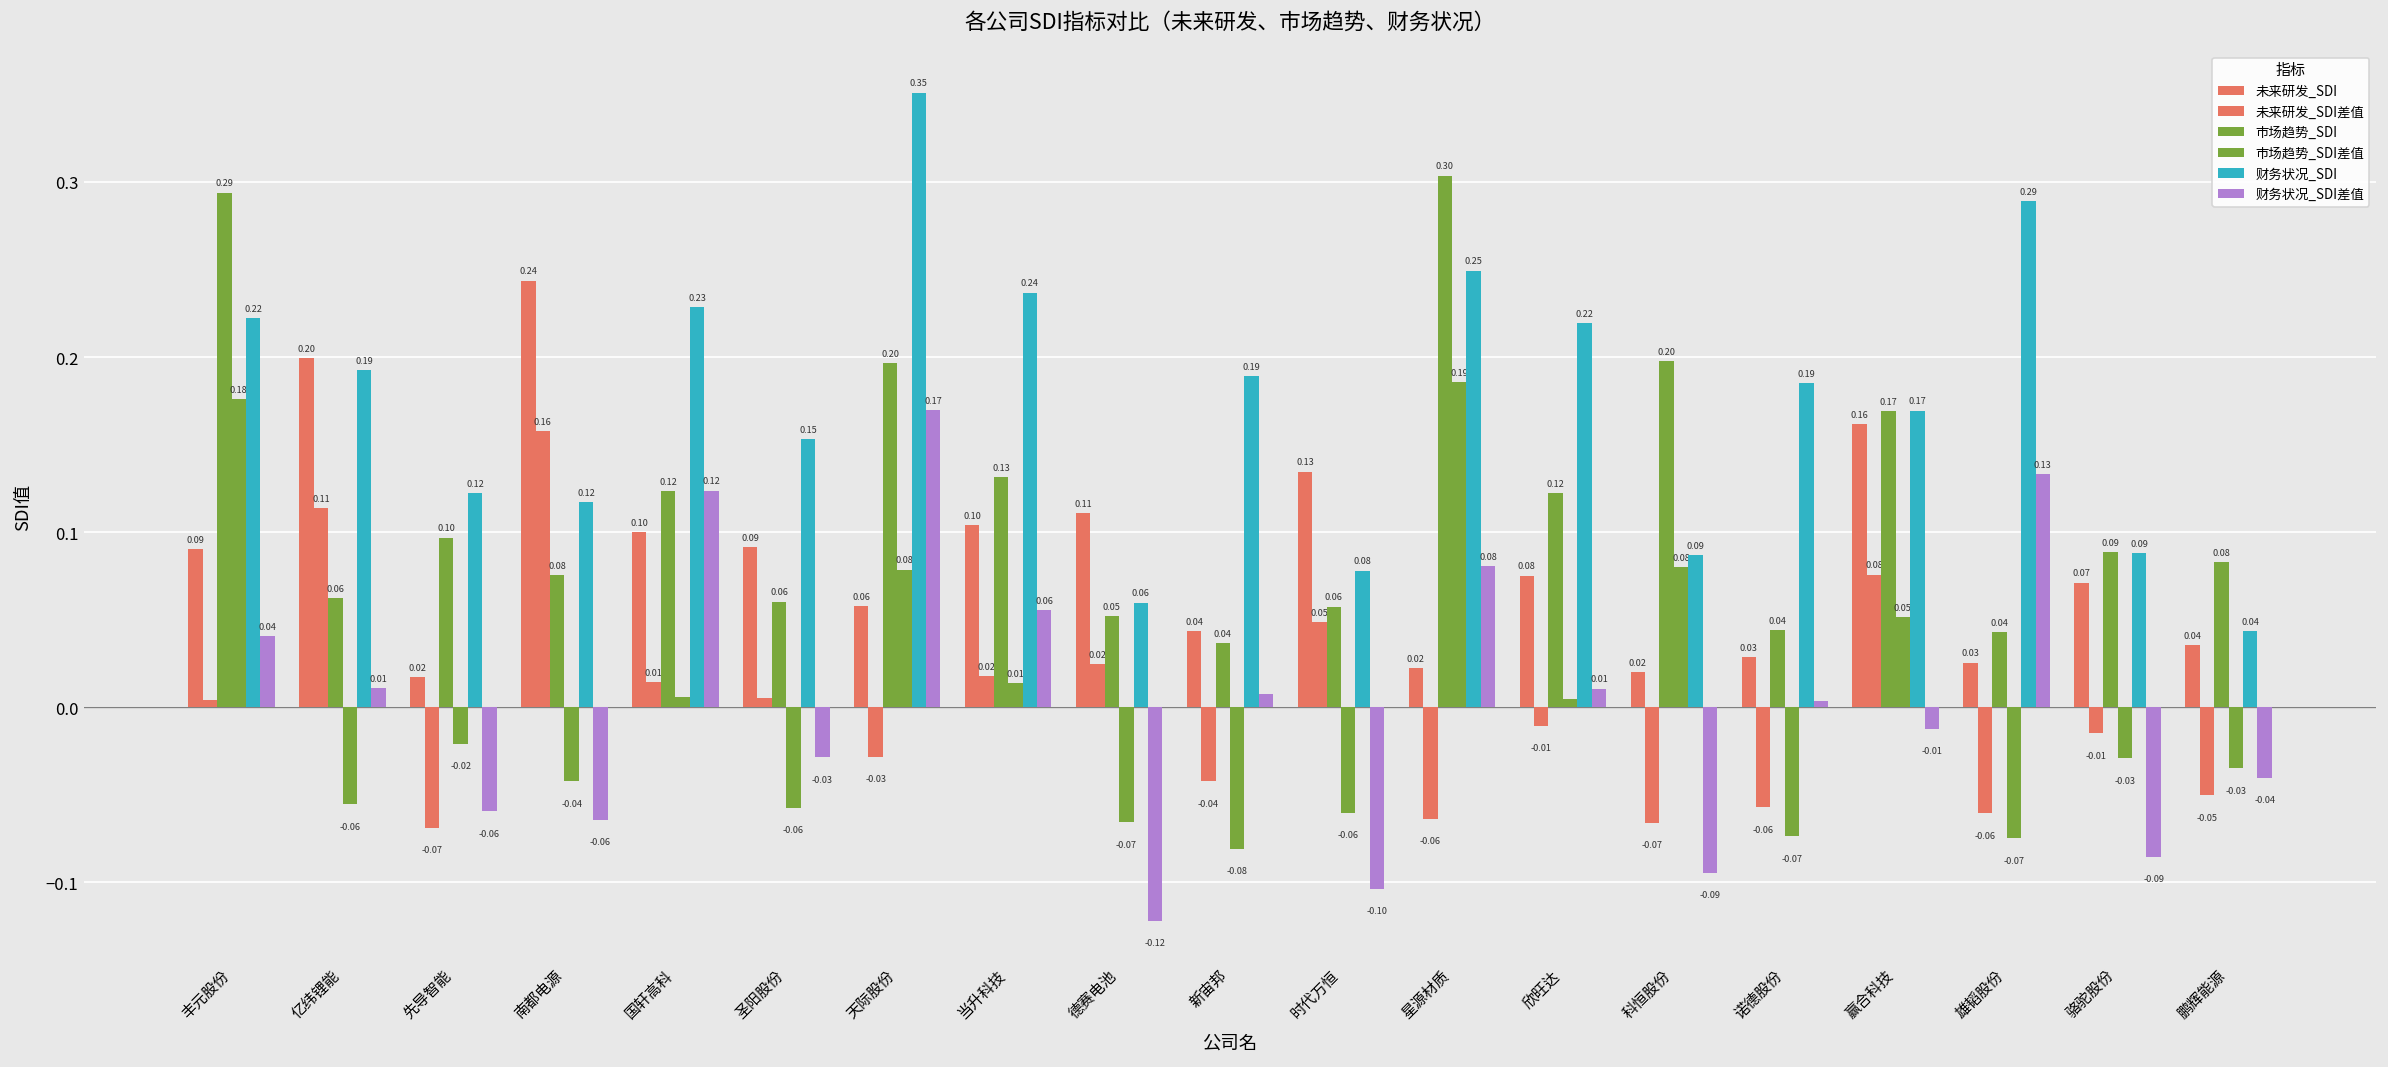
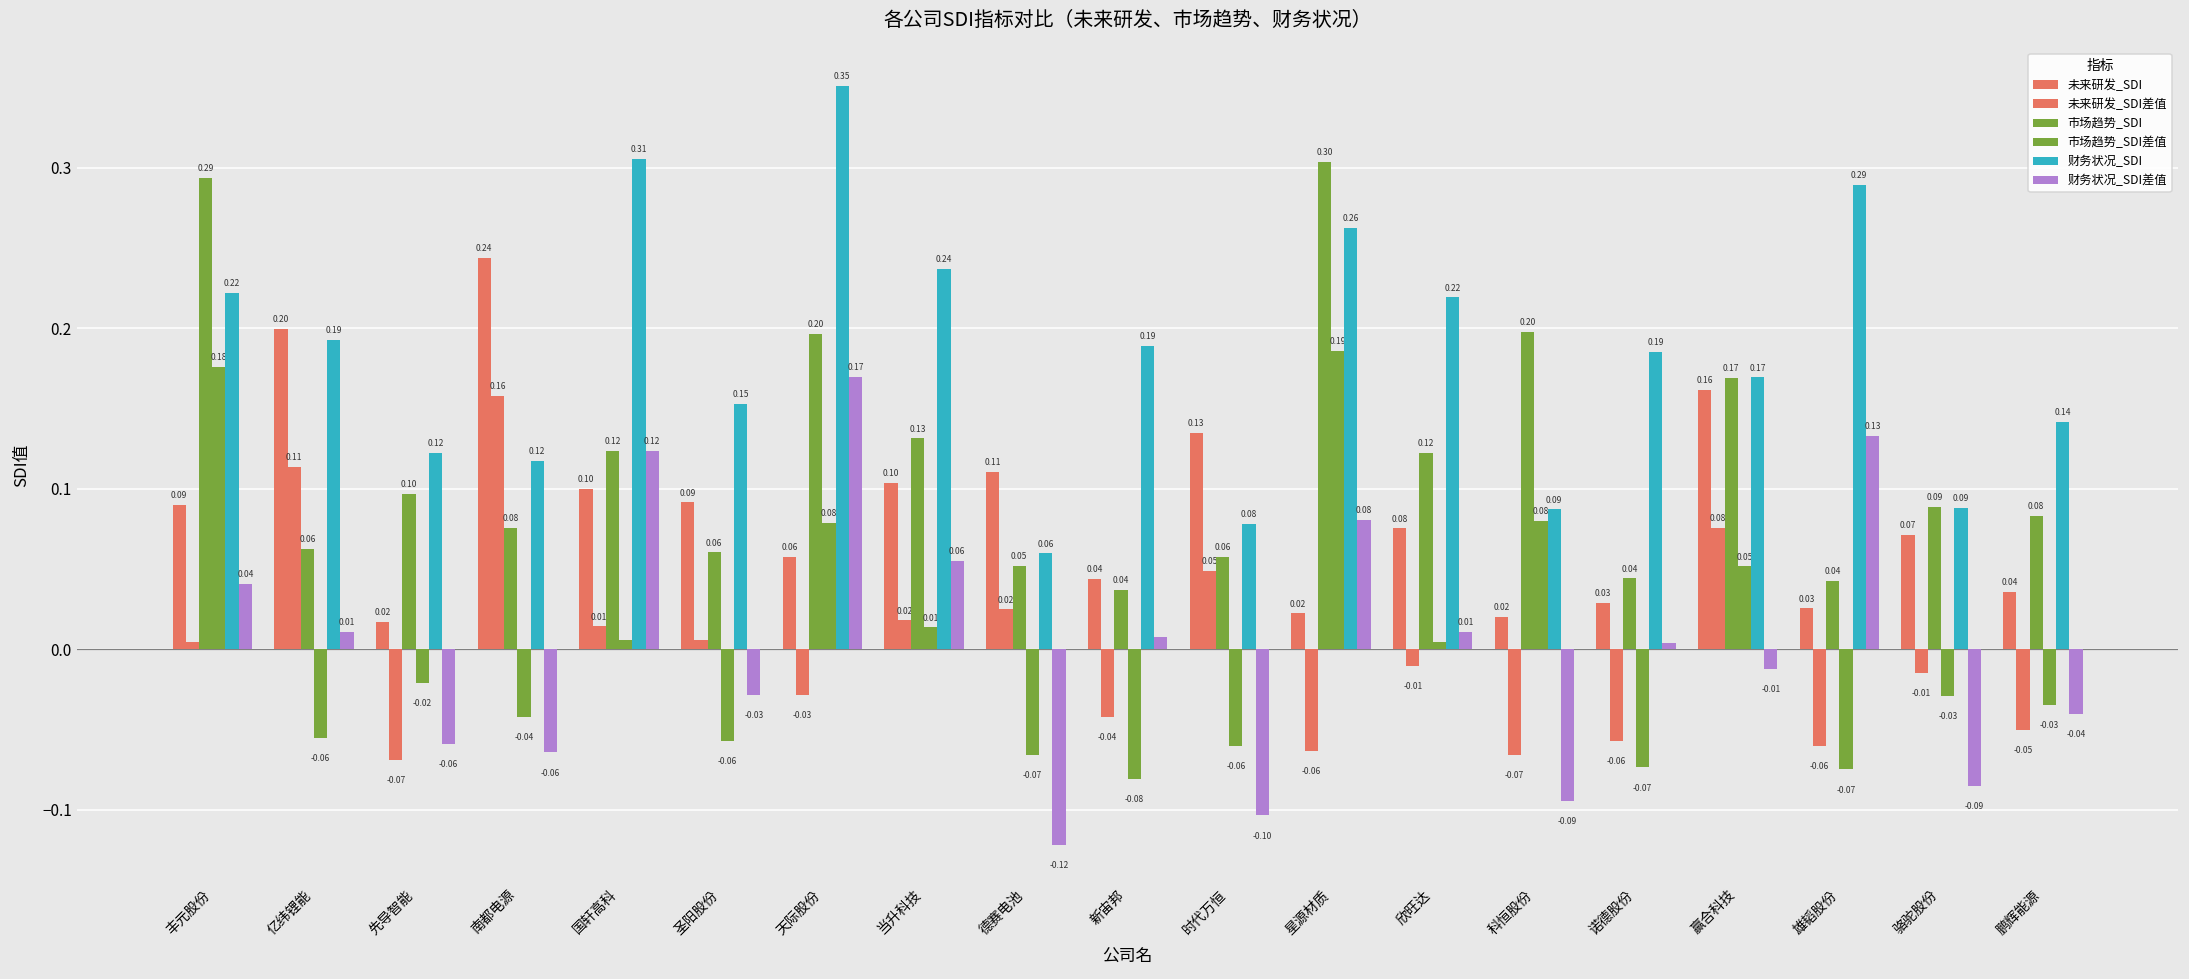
财务状况_SDI, 国轩高科: 0.23 -> 0.31
财务状况_SDI, 星源材质: 0.25 -> 0.26
财务状况_SDI, 鹏辉能源: 0.04 -> 0.14
